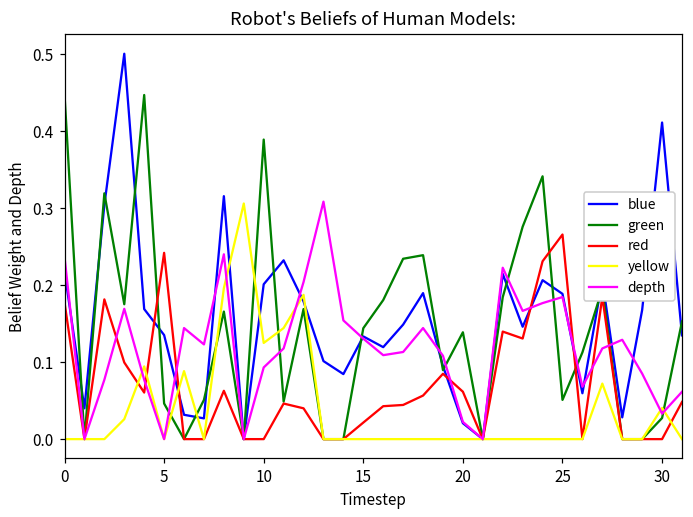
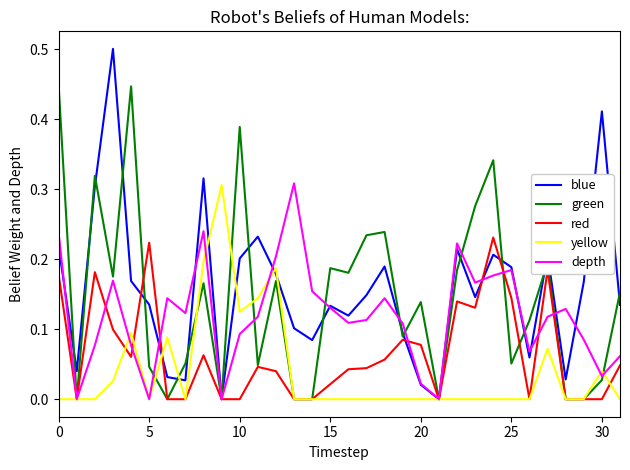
red, 5: 0.24 -> 0.22
green, 15: 0.14 -> 0.19
red, 20: 0.06 -> 0.08
red, 25: 0.27 -> 0.14
